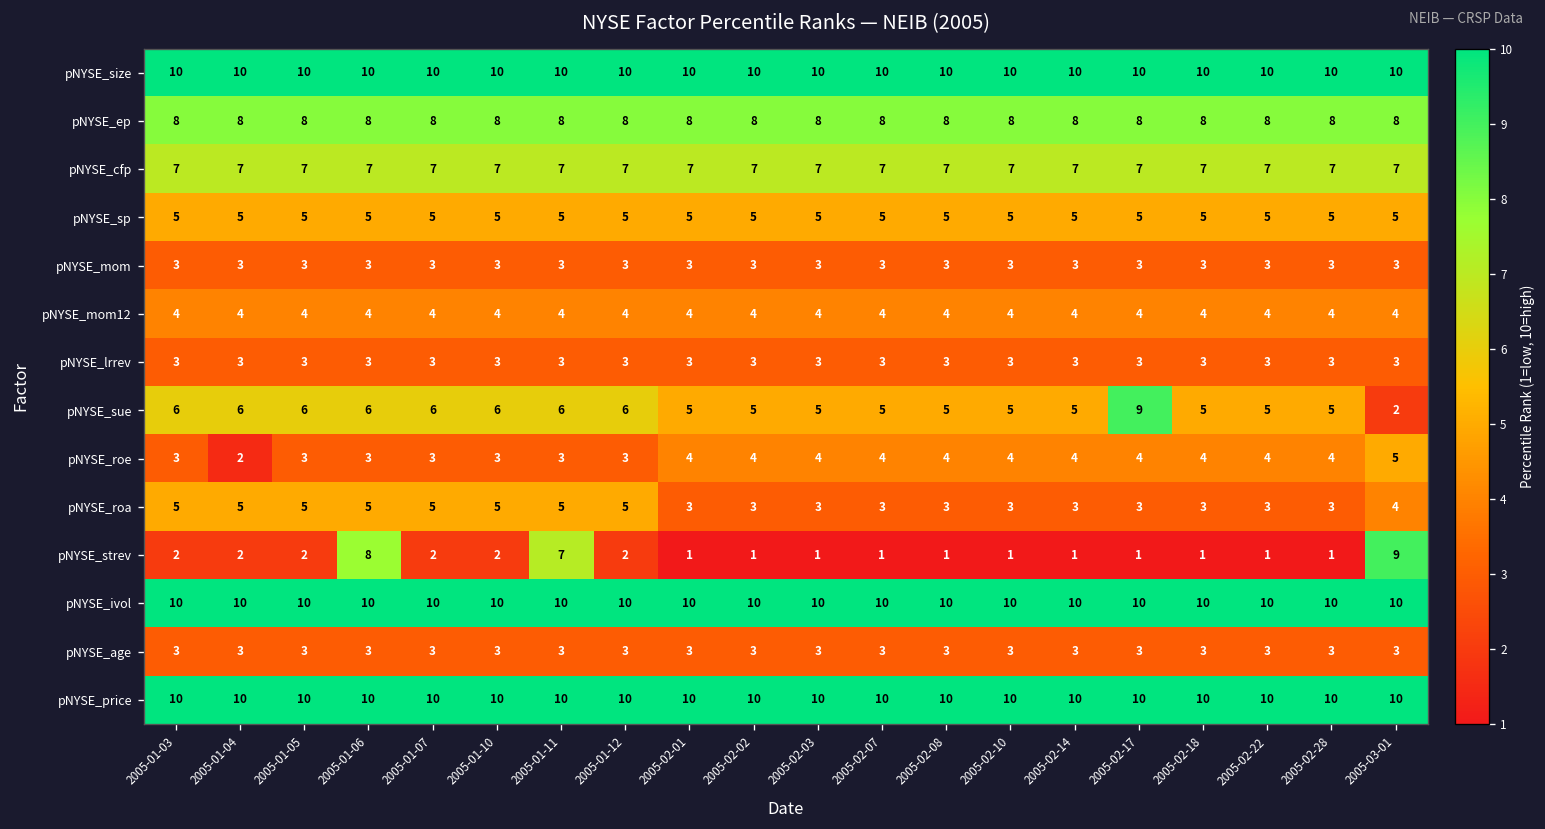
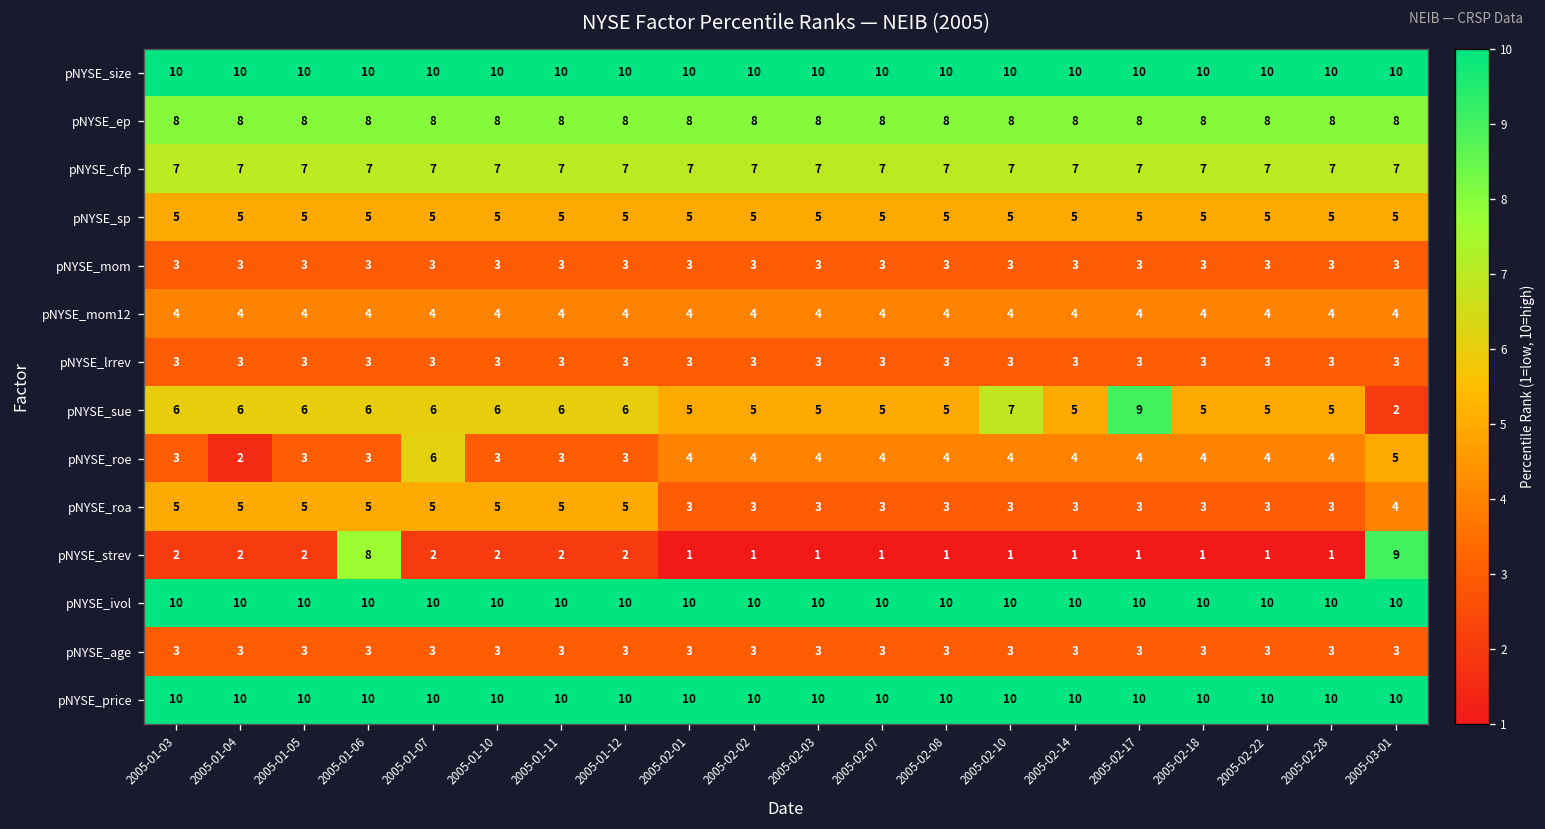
pNYSE_sue, 2005-02-10: 5 -> 7
pNYSE_roe, 2005-01-07: 3 -> 6
pNYSE_strev, 2005-01-11: 7 -> 2
